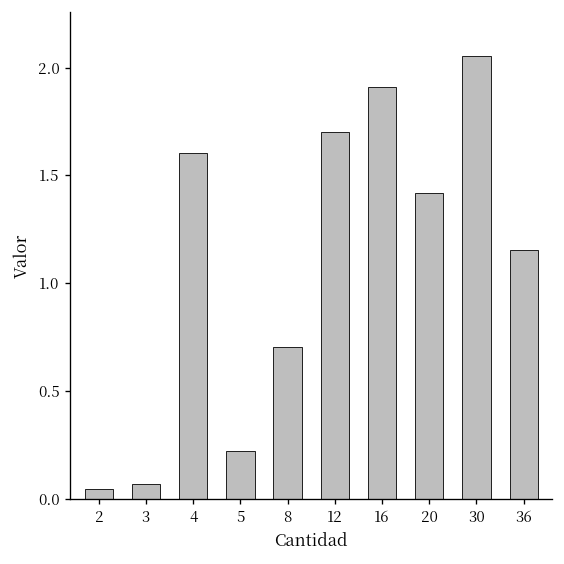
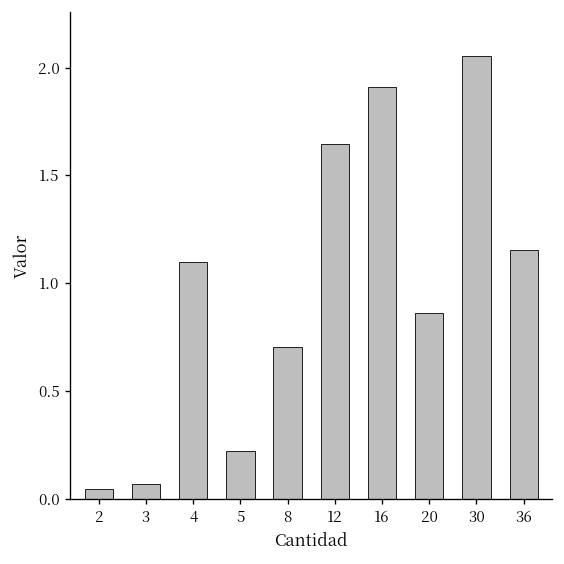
4: 1.60 -> 1.10
12: 1.70 -> 1.65
20: 1.42 -> 0.86
